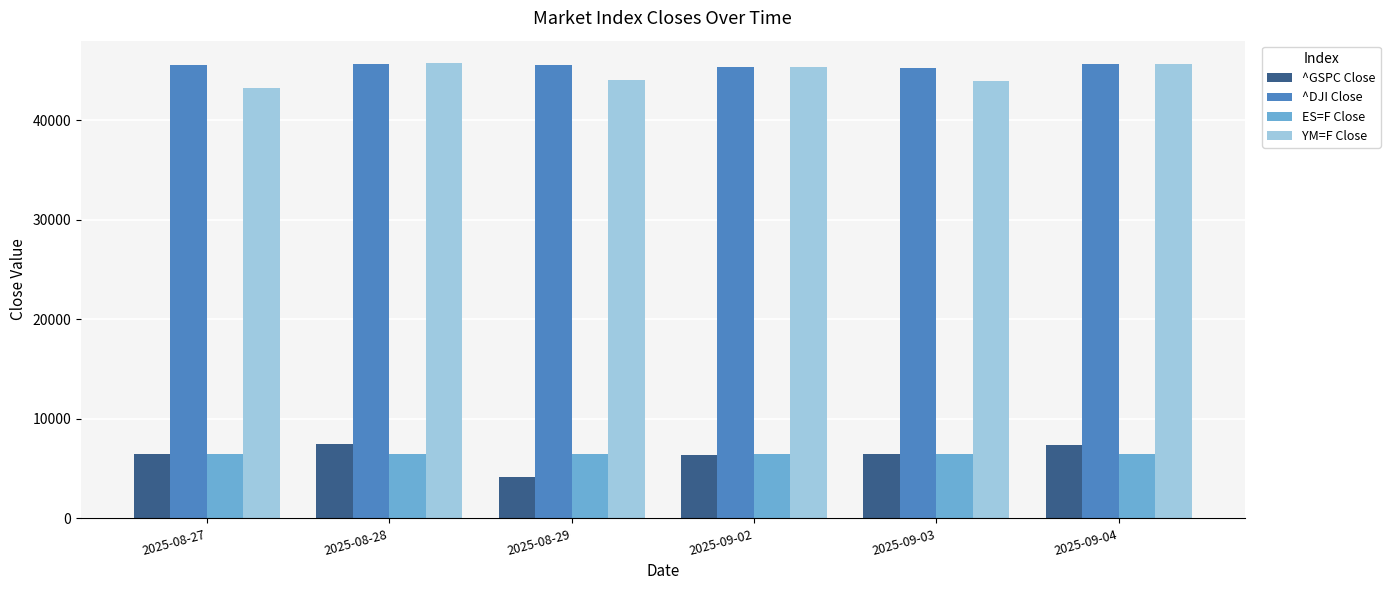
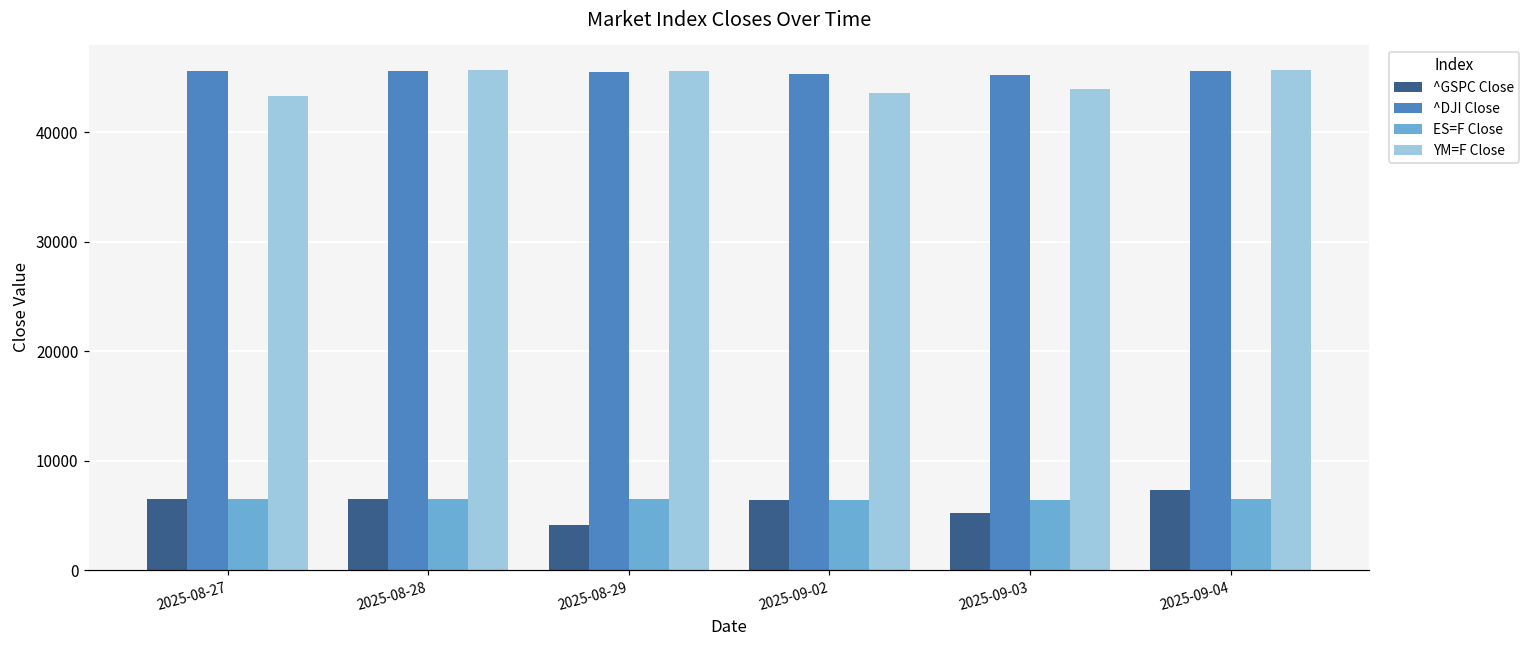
^GSPC Close, 2025-08-28: 7500 -> 6500
YM=F Close, 2025-08-29: 44000 -> 46000
YM=F Close, 2025-09-02: 45000 -> 44000
^GSPC Close, 2025-09-03: 6000 -> 5000
